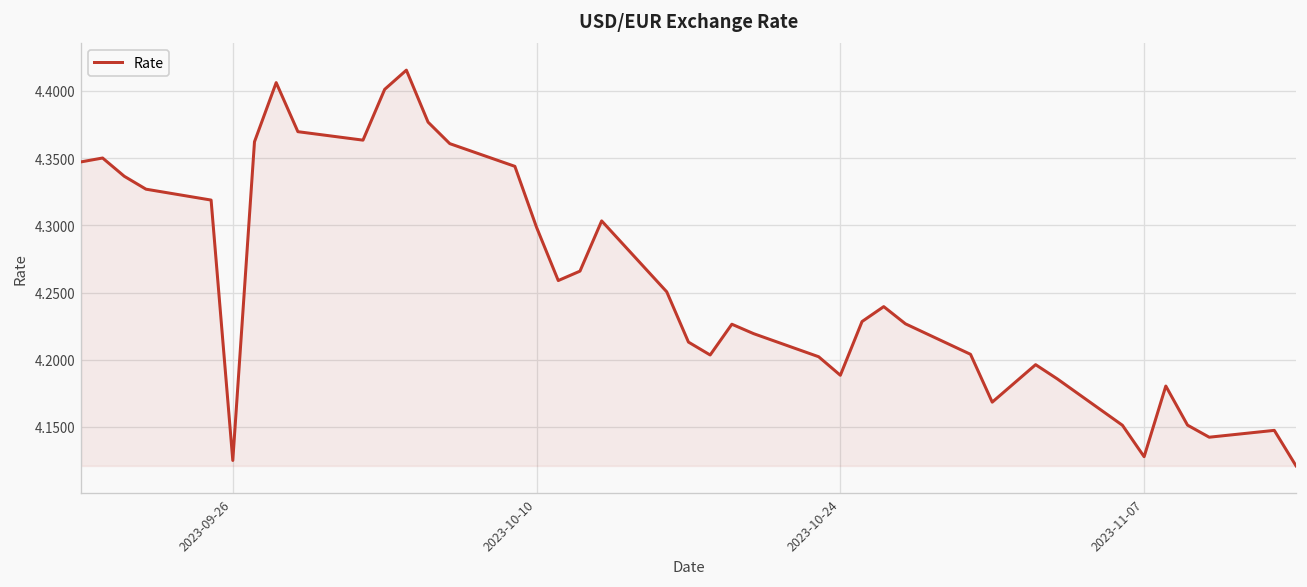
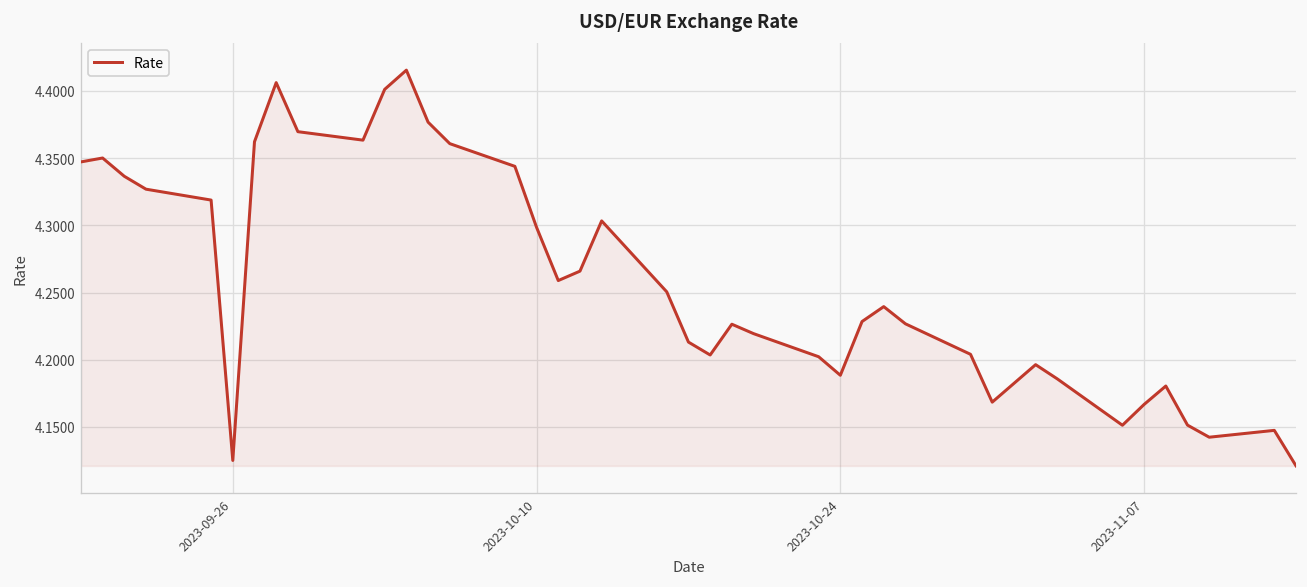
2023-11-07: 4.128 -> 4.167
